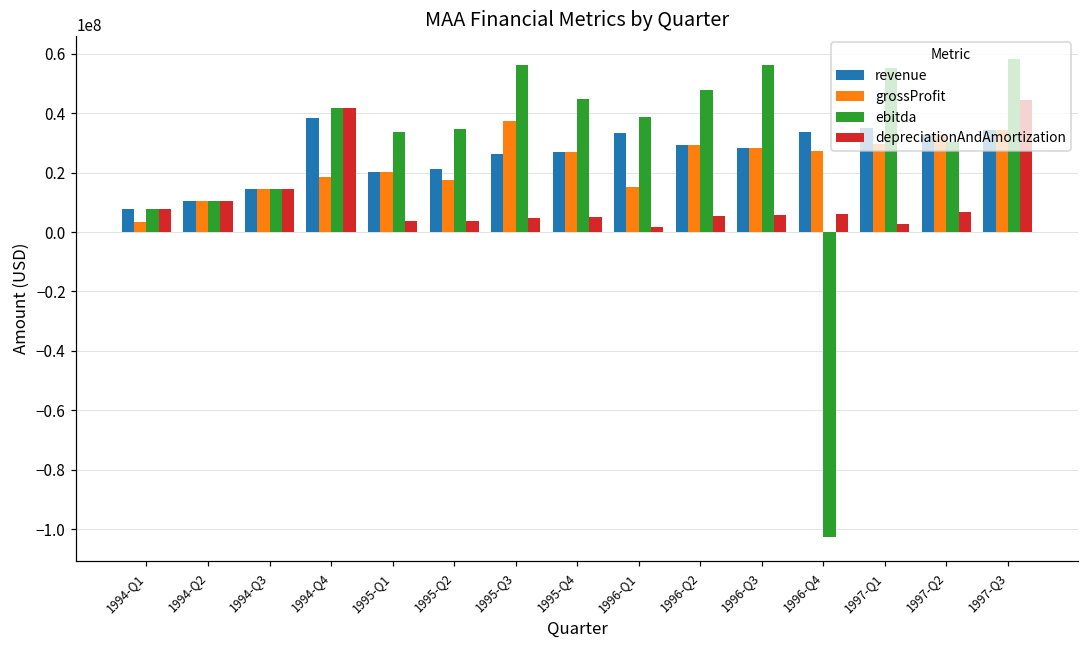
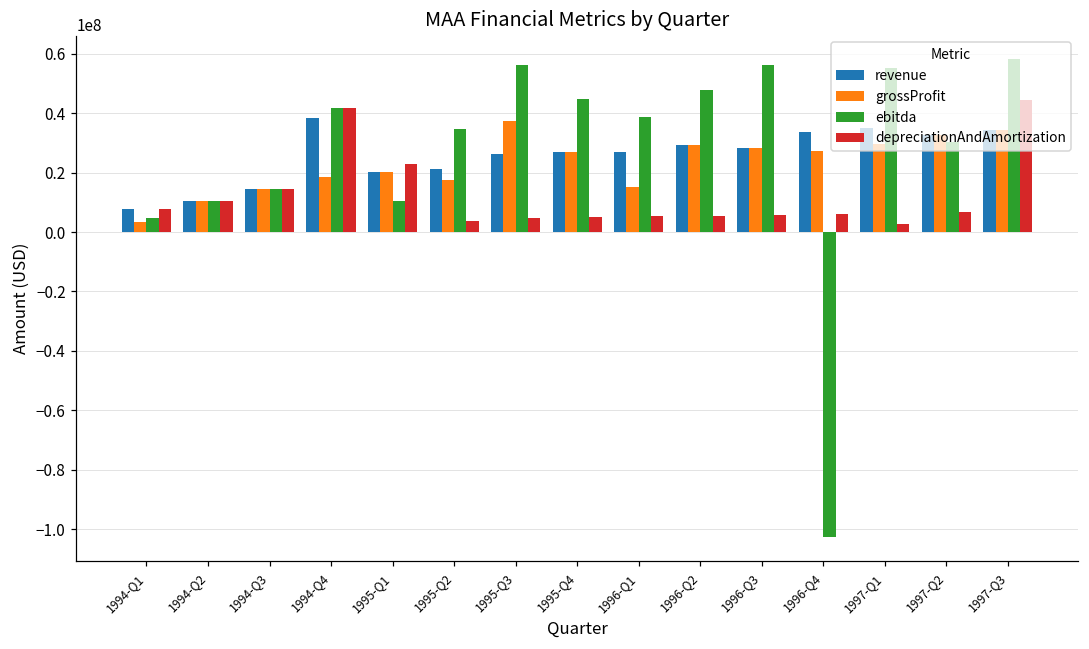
ebitda, 1994-Q1: 8000000 -> 5000000
ebitda, 1995-Q1: 34000000 -> 10000000
depreciationAndAmortization, 1995-Q1: 4000000 -> 23000000
revenue, 1996-Q1: 33000000 -> 27000000
depreciationAndAmortization, 1996-Q1: 2000000 -> 5000000
